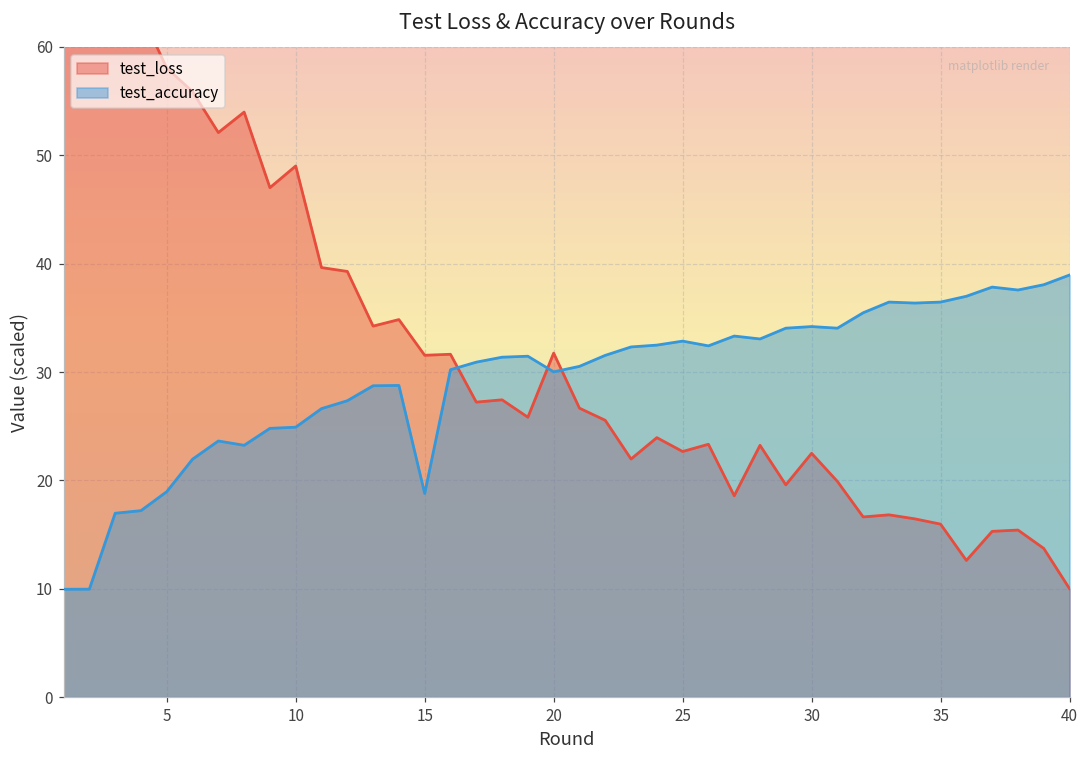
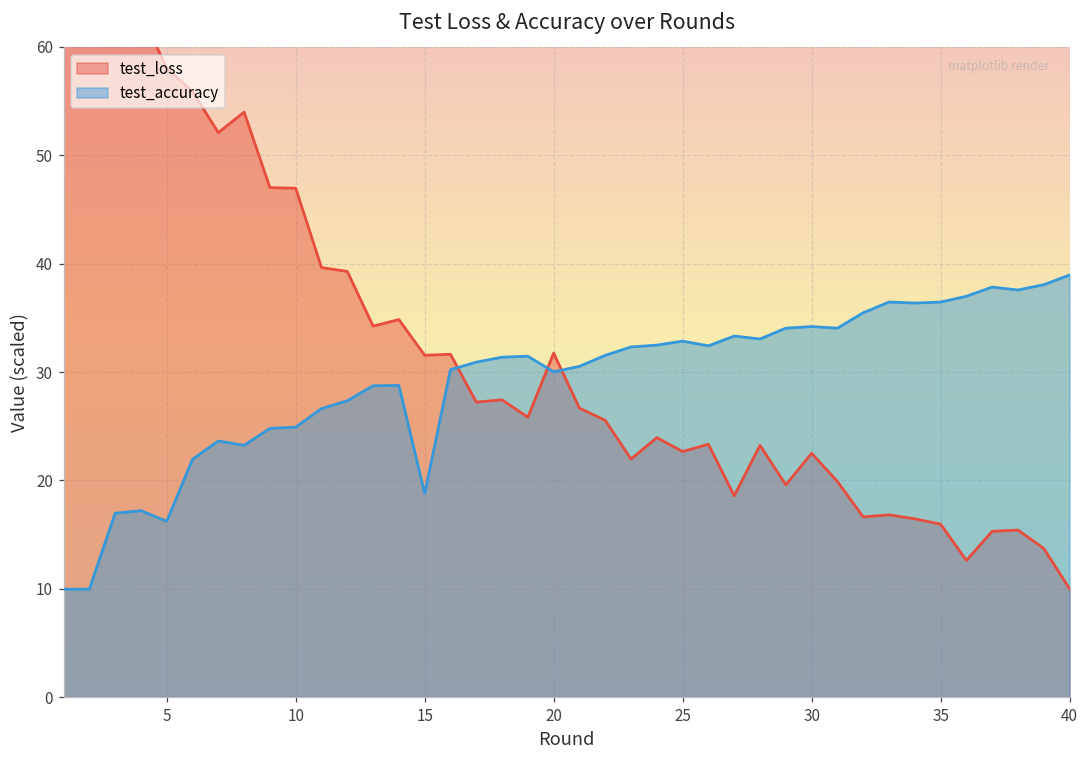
test_accuracy, 5: 19 -> 16
test_loss, 10: 49 -> 47
